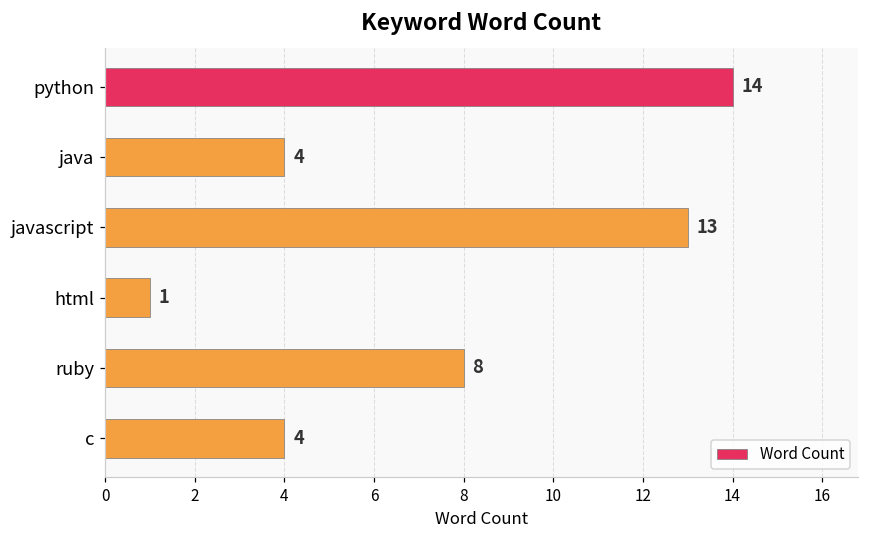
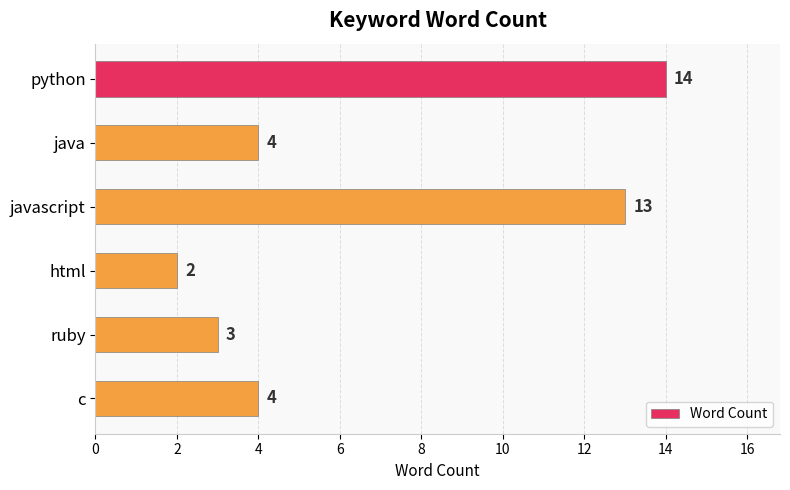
html: 1 -> 2
ruby: 8 -> 3
